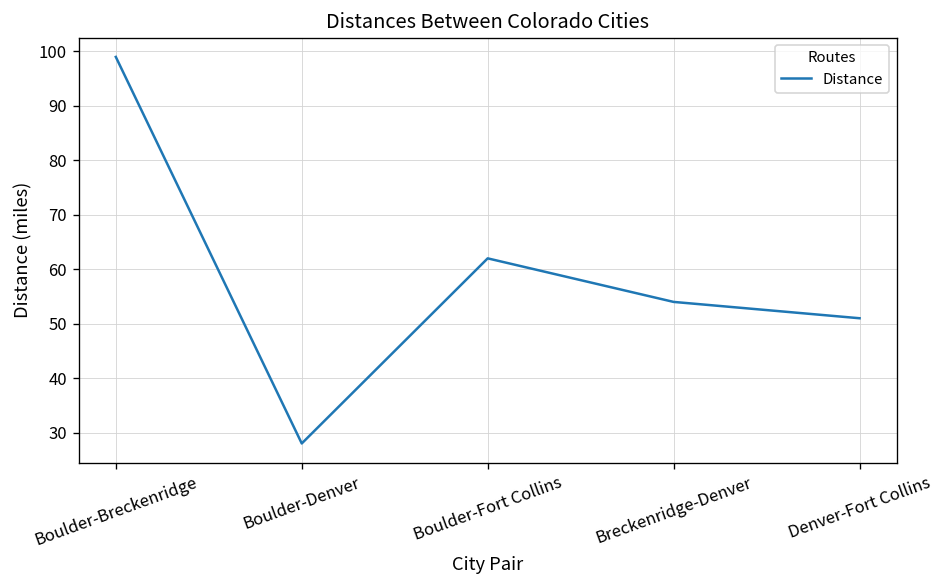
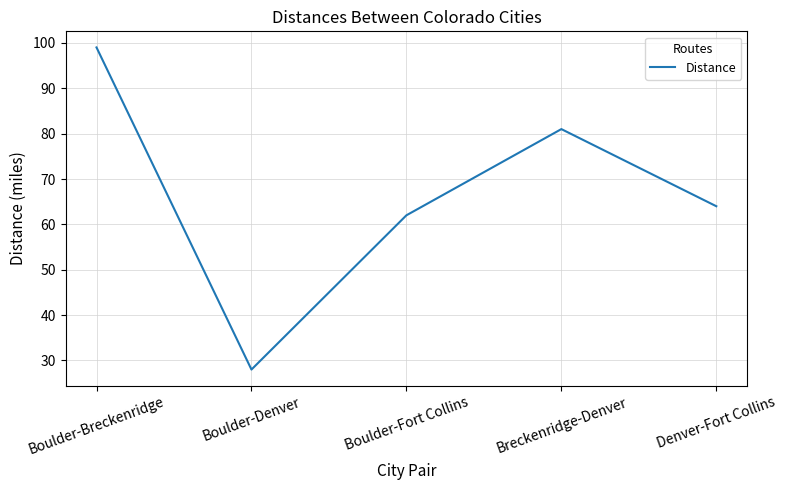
Breckenridge-Denver: 54 -> 81
Denver-Fort Collins: 51 -> 64
